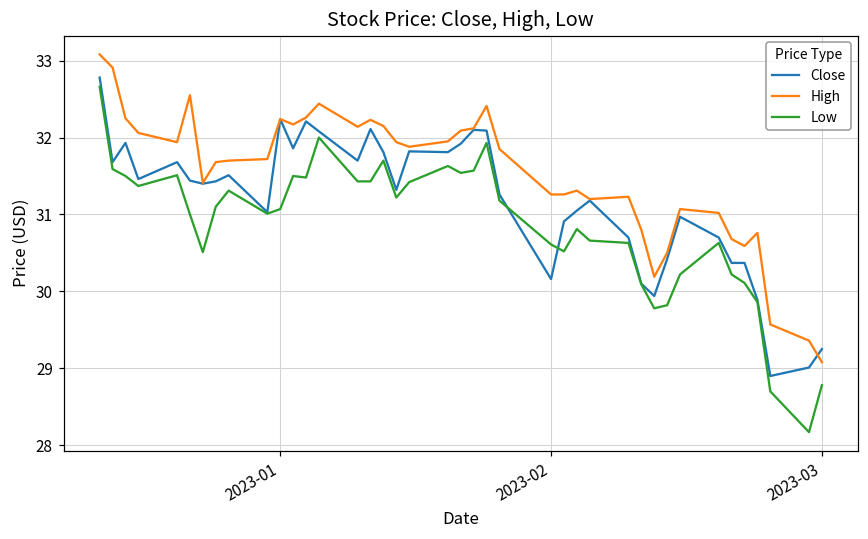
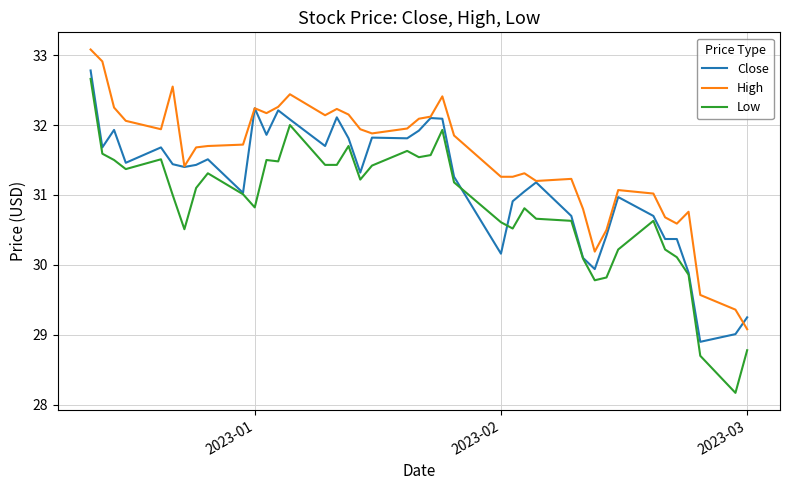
Low, 2023-01: 31.1 -> 30.8
